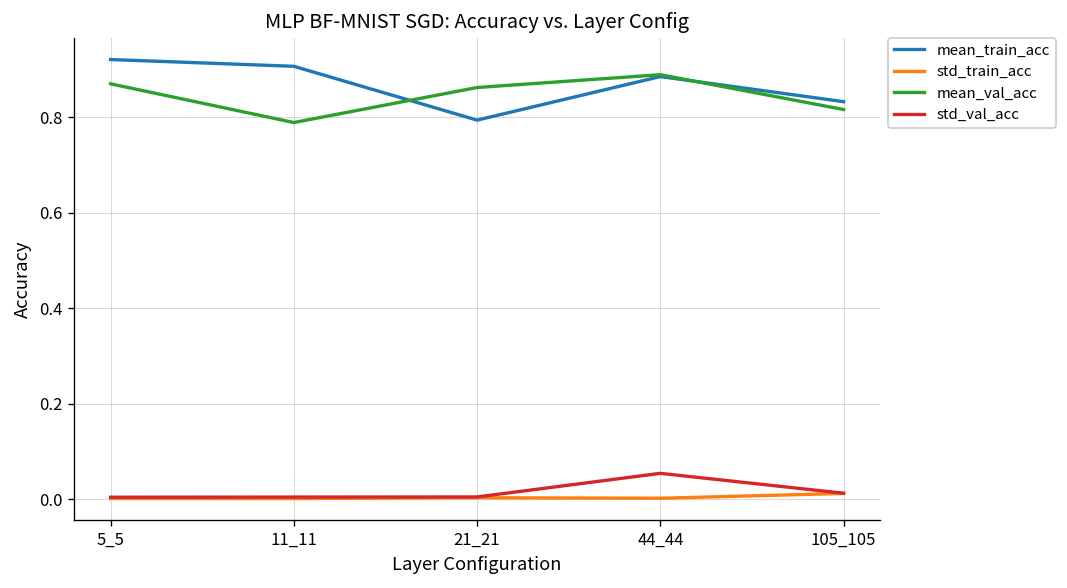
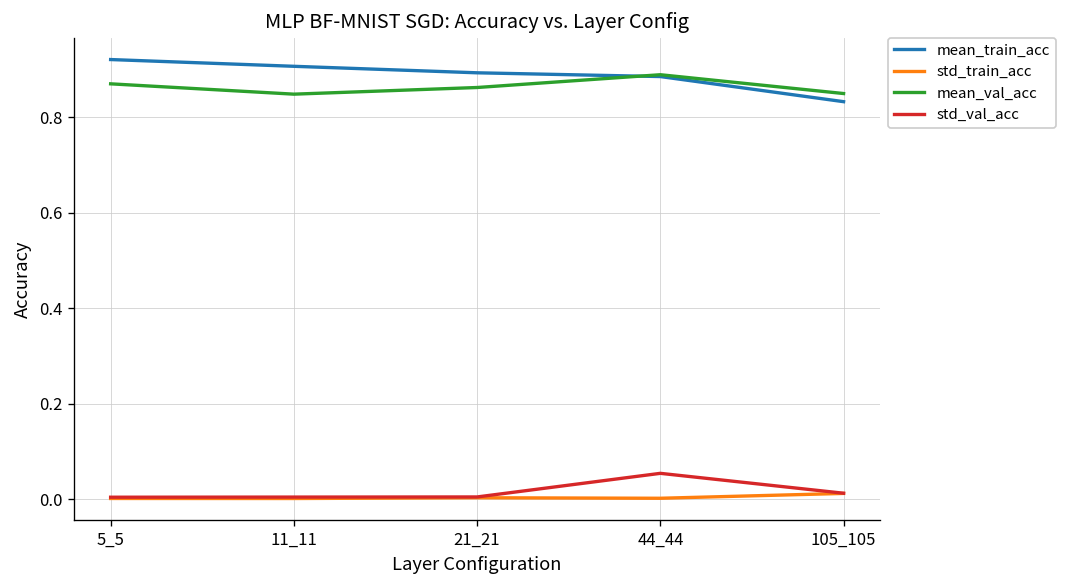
mean_val_acc, 11_11: 0.79 -> 0.85
mean_train_acc, 21_21: 0.79 -> 0.89
mean_val_acc, 105_105: 0.82 -> 0.85
